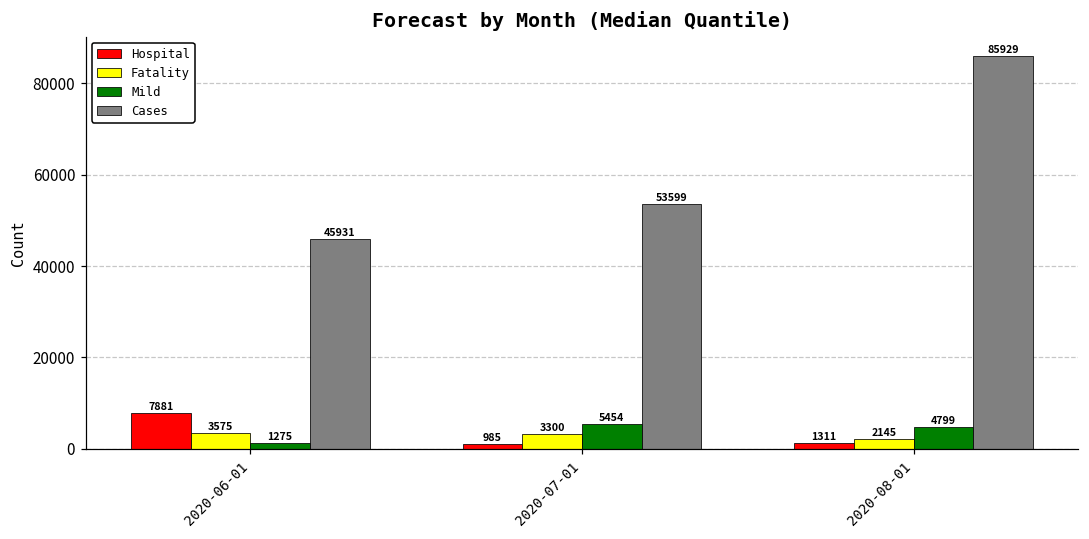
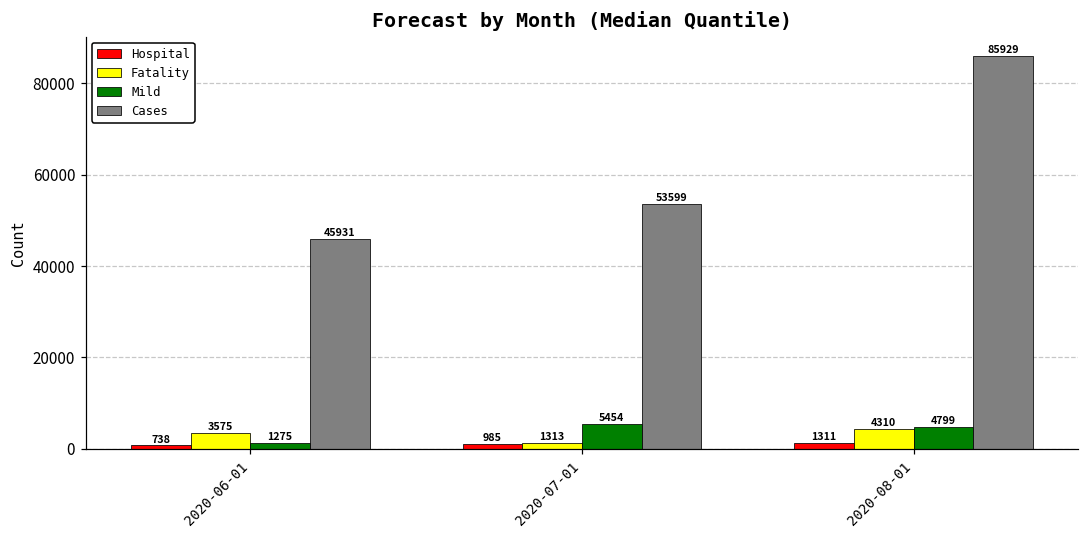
Hospital, 2020-06-01: 7881 -> 738
Fatality, 2020-07-01: 3300 -> 1313
Fatality, 2020-08-01: 2145 -> 4310
